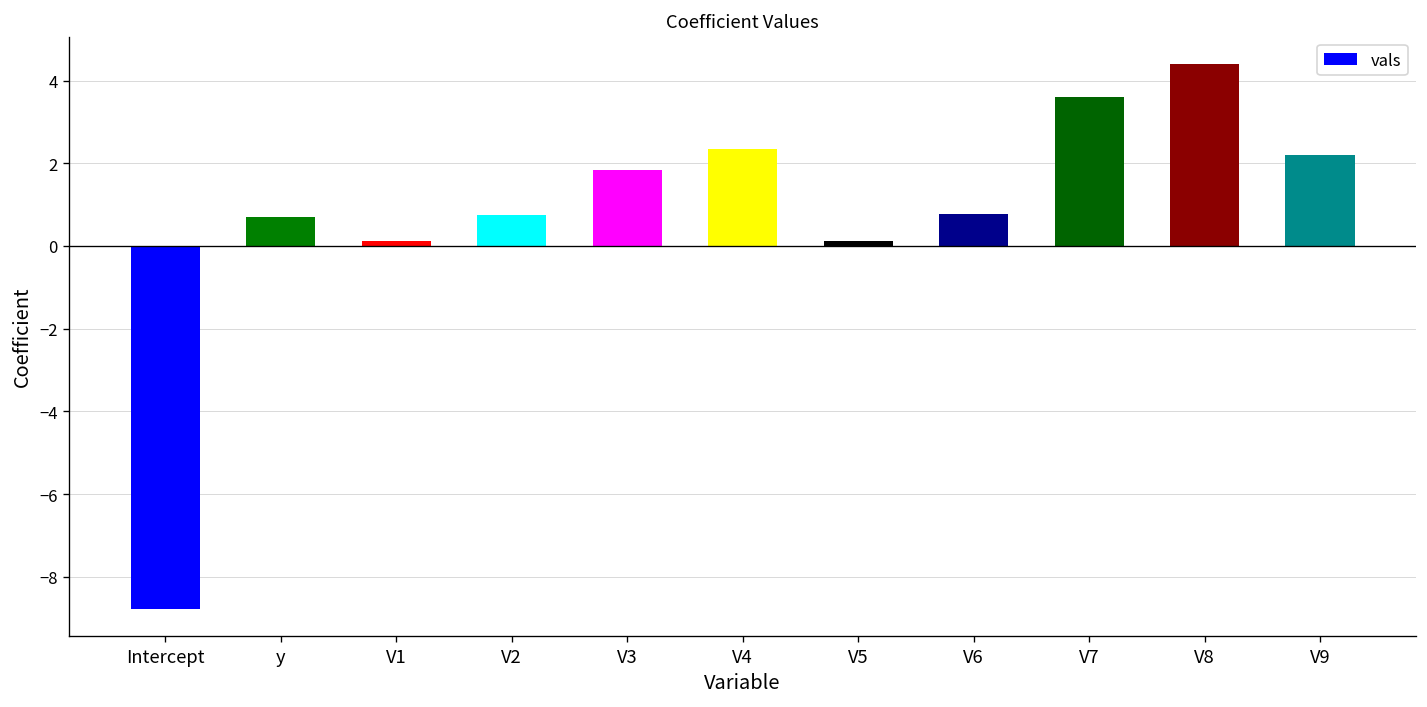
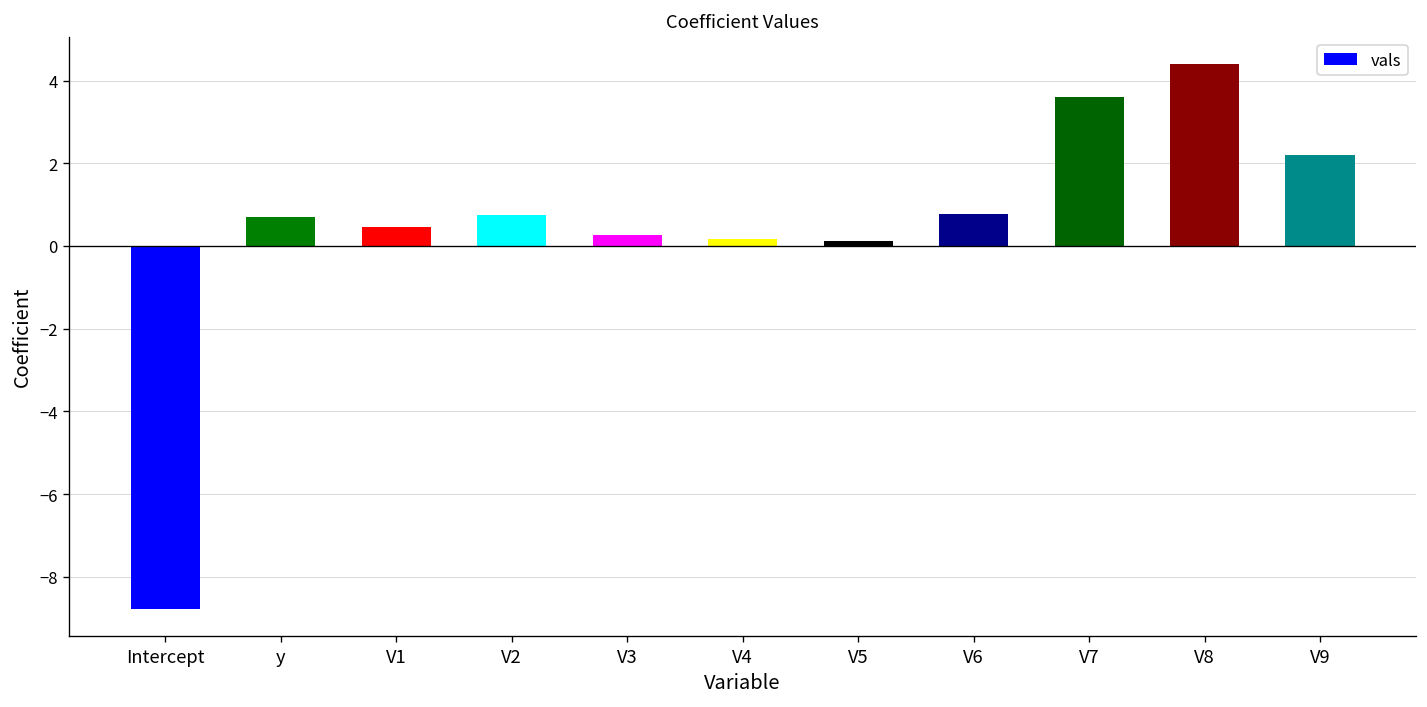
V1: 0.1 -> 0.5
V3: 1.8 -> 0.3
V4: 2.4 -> 0.2
